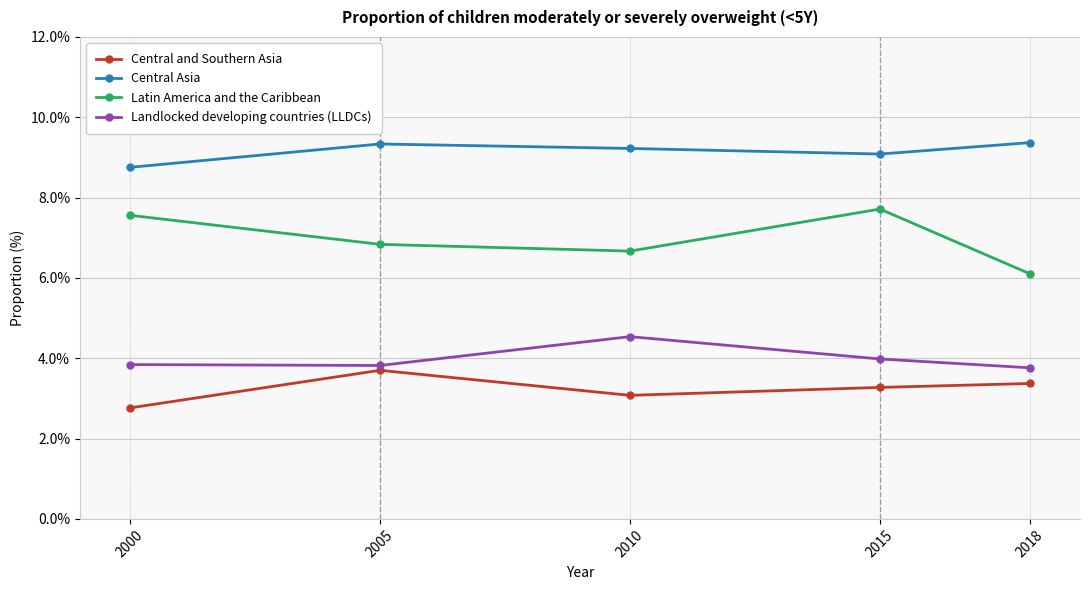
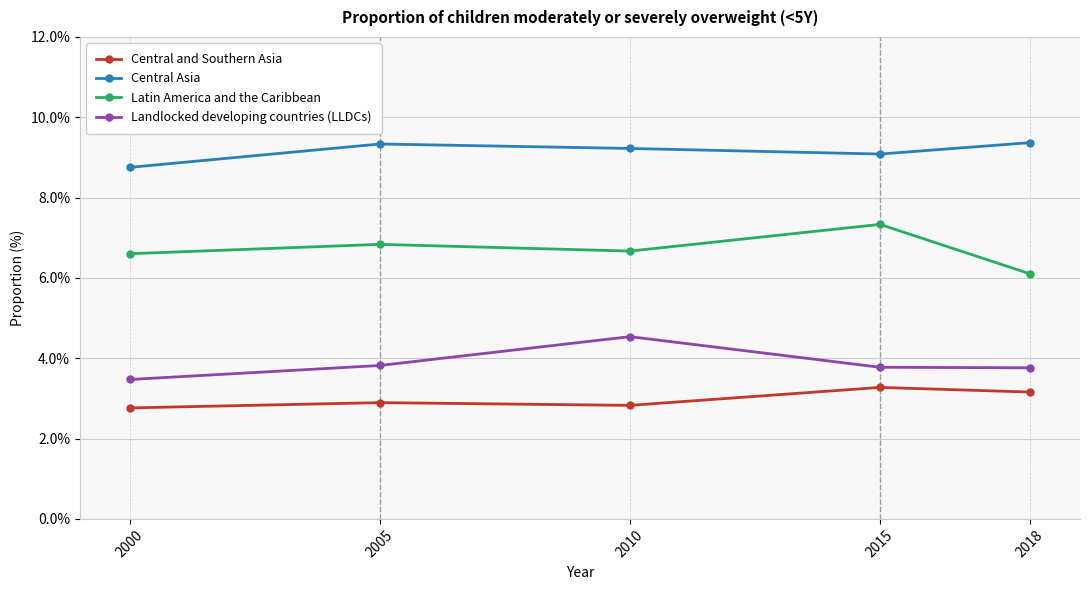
Latin America and the Caribbean, 2000: 7.6% -> 6.6%
Landlocked developing countries (LLDCs), 2000: 3.8% -> 3.5%
Central and Southern Asia, 2005: 3.7% -> 2.9%
Central and Southern Asia, 2010: 3.1% -> 2.8%
Latin America and the Caribbean, 2015: 7.7% -> 7.3%
Landlocked developing countries (LLDCs), 2015: 4.0% -> 3.8%
Central and Southern Asia, 2018: 3.4% -> 3.2%
